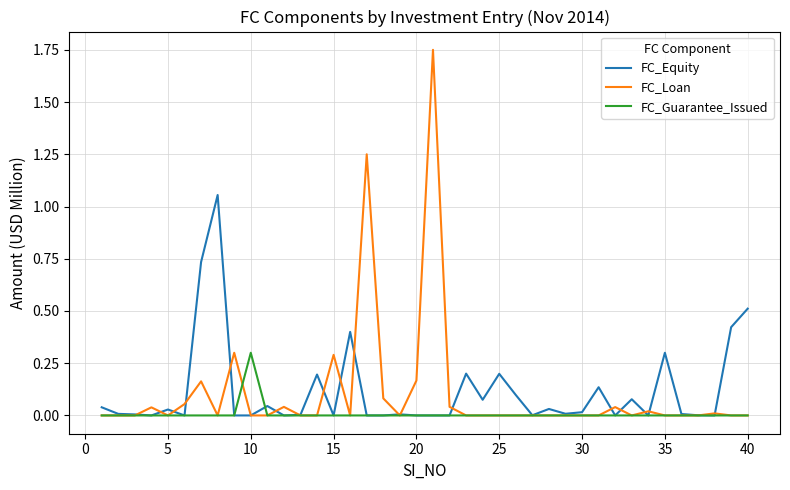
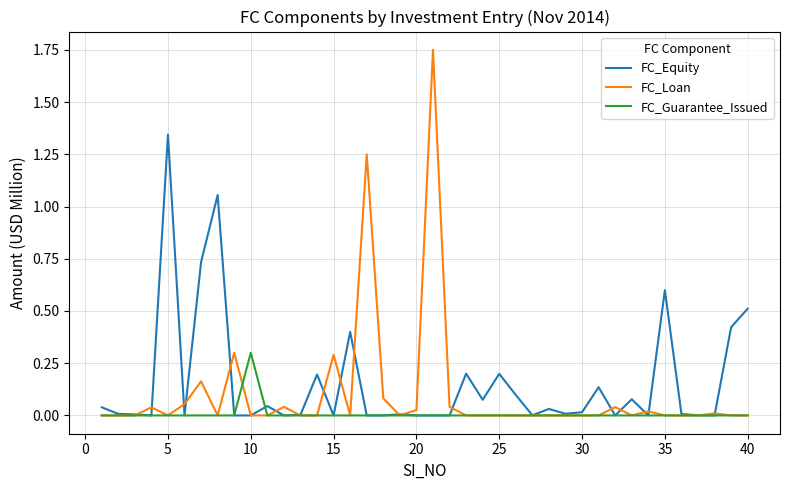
FC_Equity, 5: 0.03 -> 1.34
FC_Loan, 20: 0.17 -> 0.03
FC_Equity, 35: 0.3 -> 0.6
